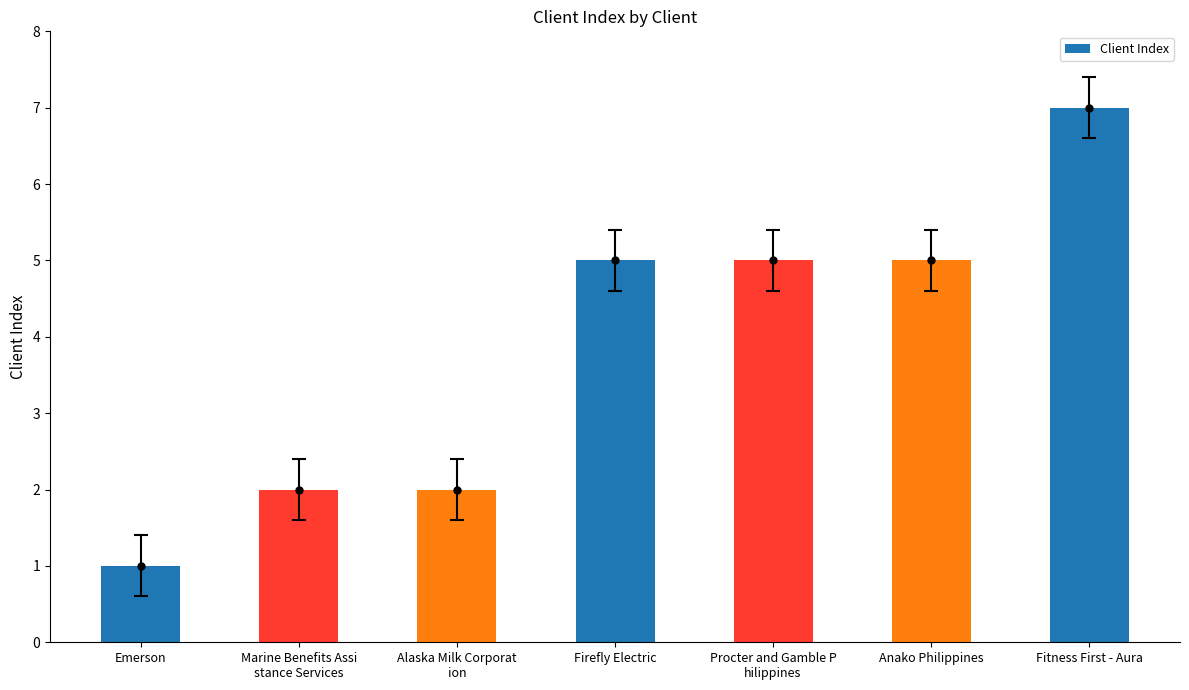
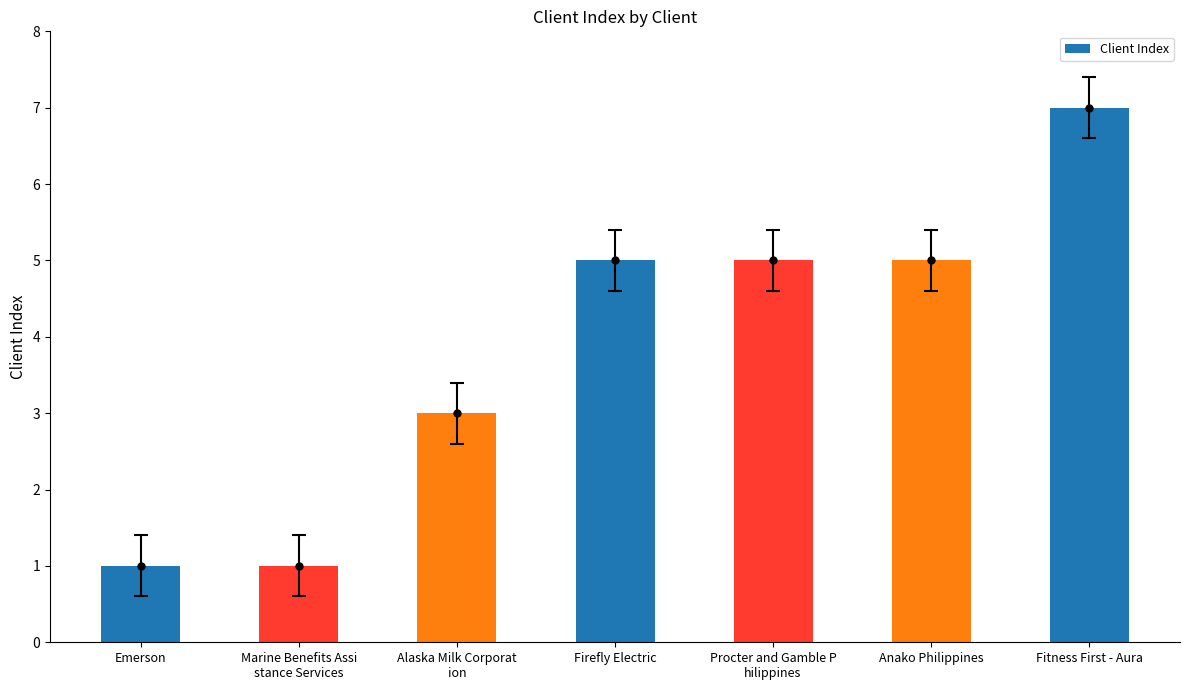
Client Index, Marine Benefits Assi stance Services: 2 -> 1
Client Index, Alaska Milk Corporat ion: 2 -> 3
